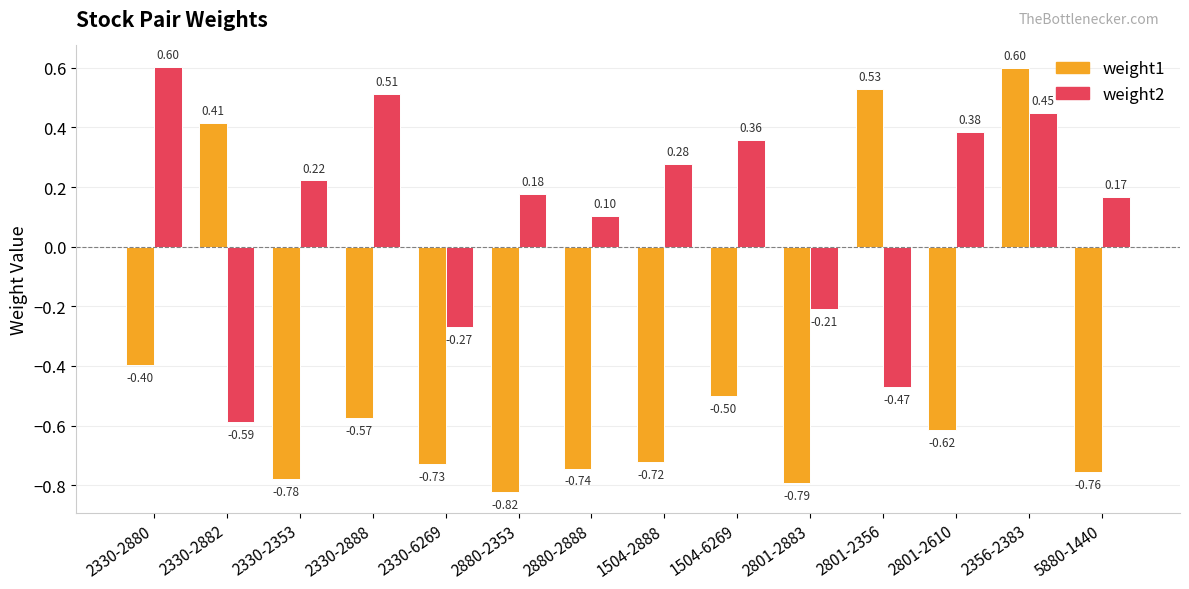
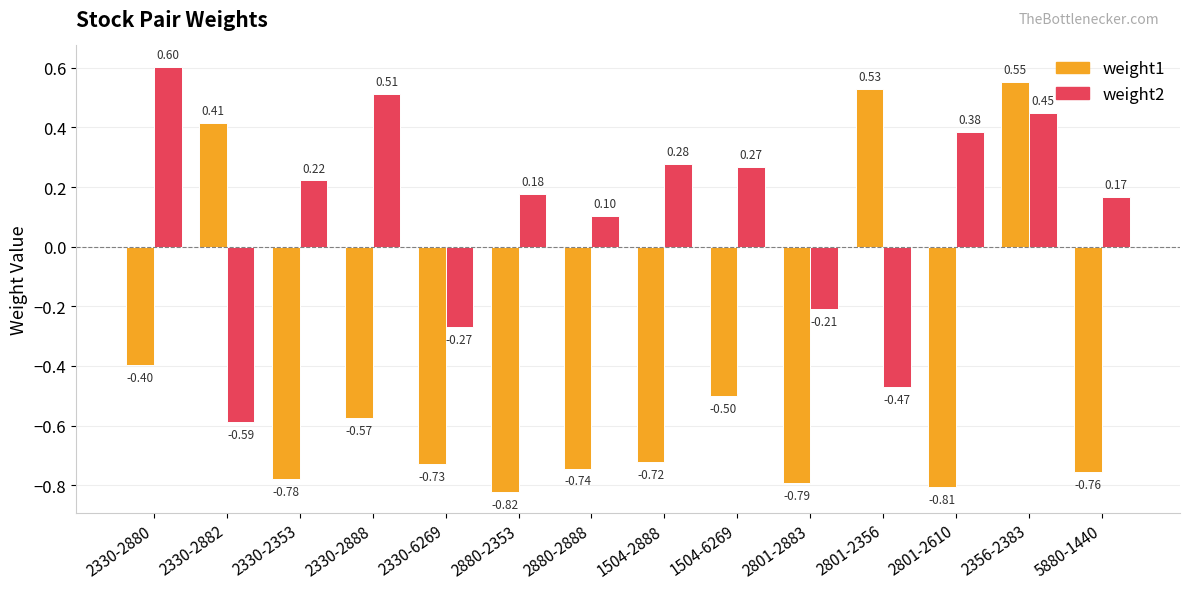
weight2, 1504-6269: 0.36 -> 0.27
weight1, 2801-2610: -0.62 -> -0.81
weight1, 2356-2383: 0.60 -> 0.55
